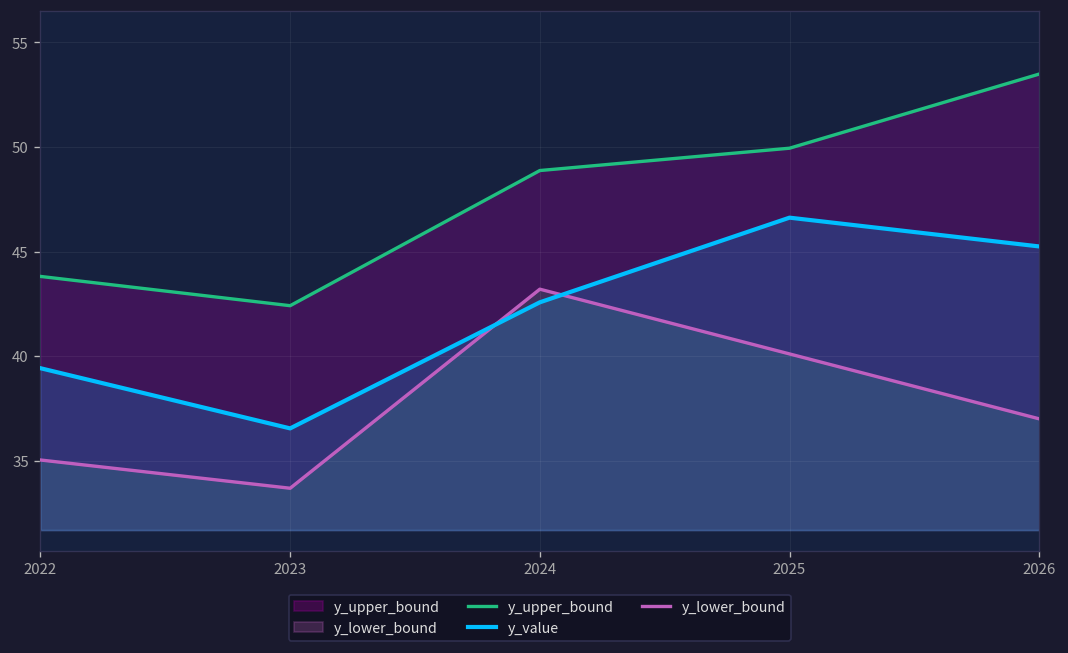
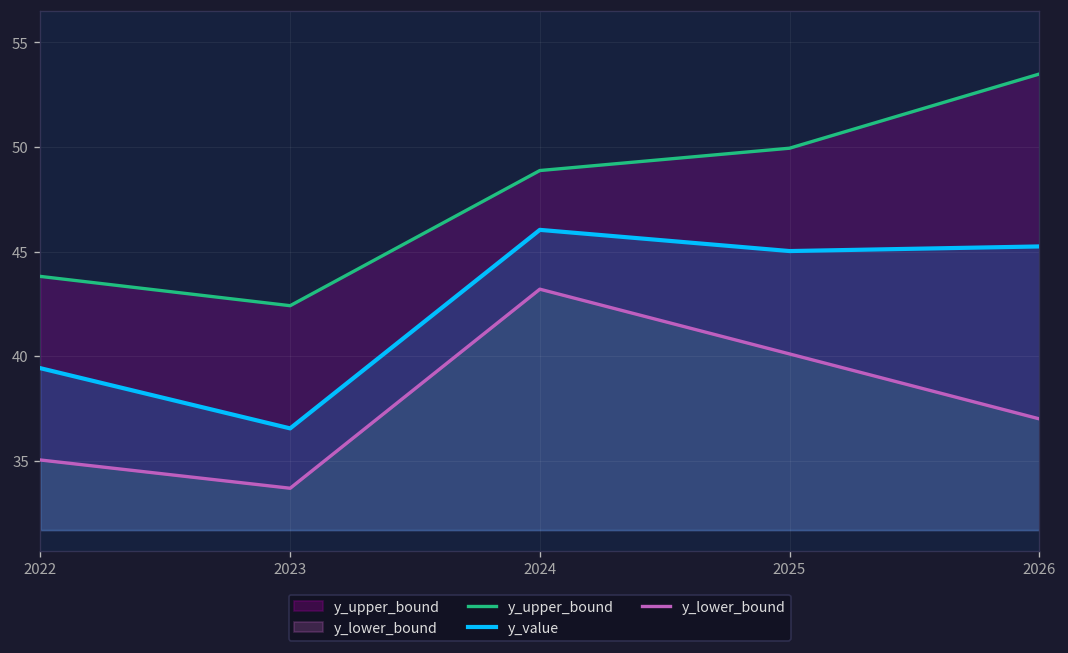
y_value, 2024: 42.6 -> 46.0
y_value, 2025: 46.6 -> 45.0
